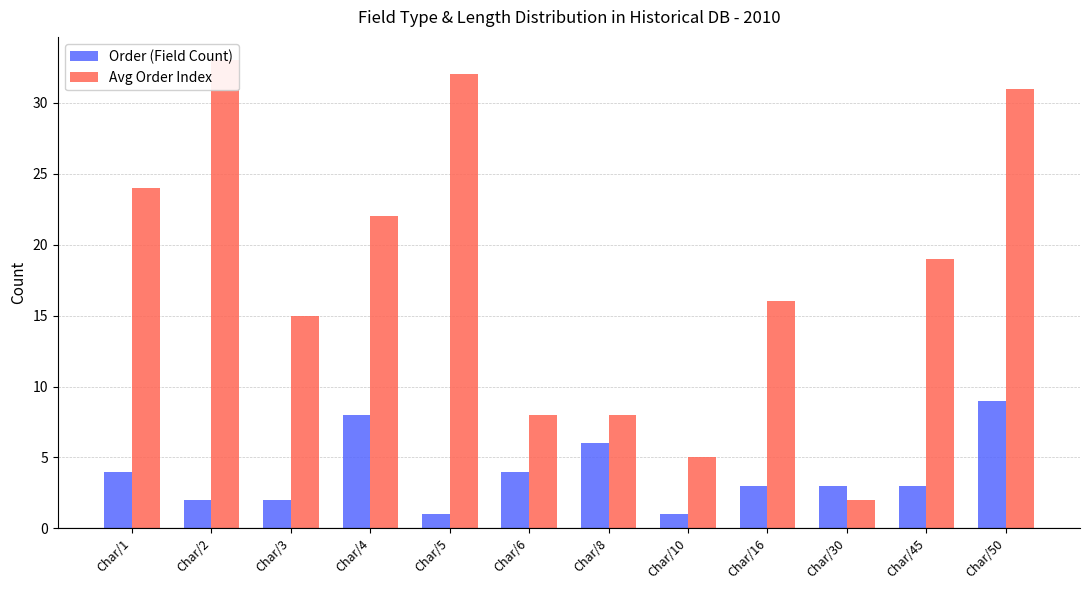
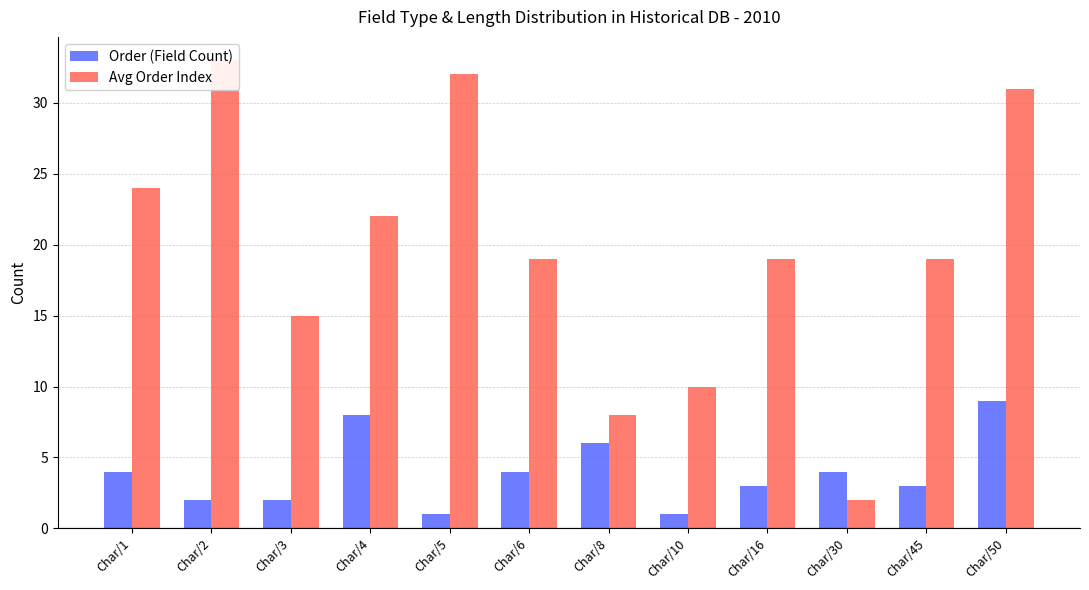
Avg Order Index, Char/6: 8 -> 19
Avg Order Index, Char/10: 5 -> 10
Avg Order Index, Char/16: 16 -> 19
Order (Field Count), Char/30: 3 -> 4
